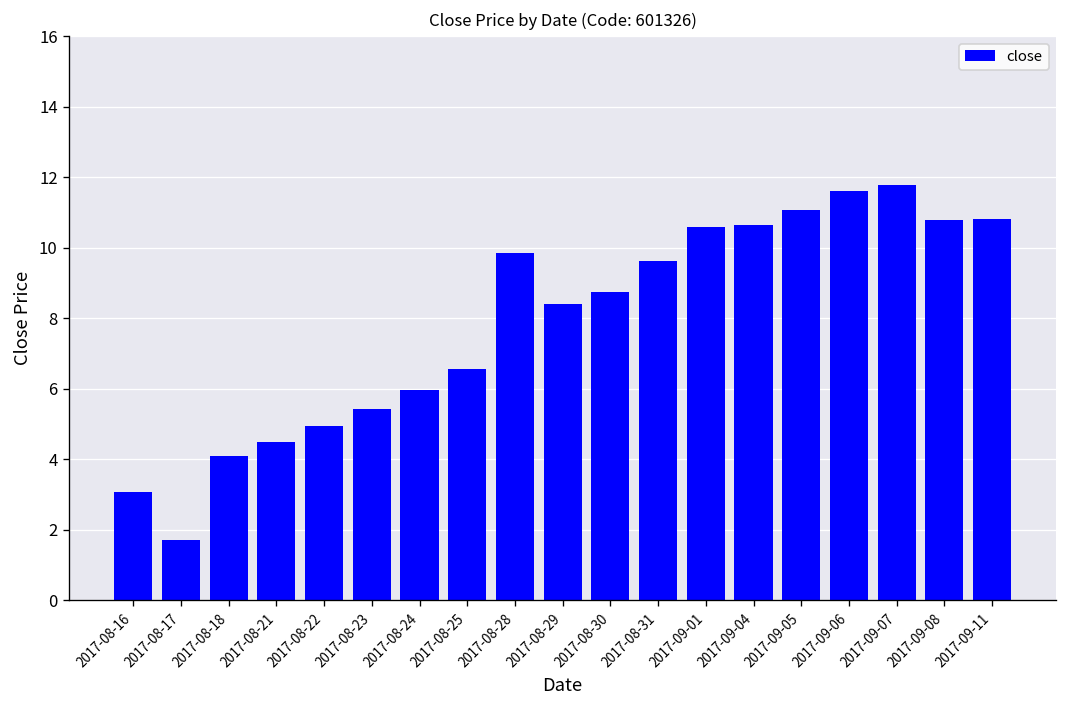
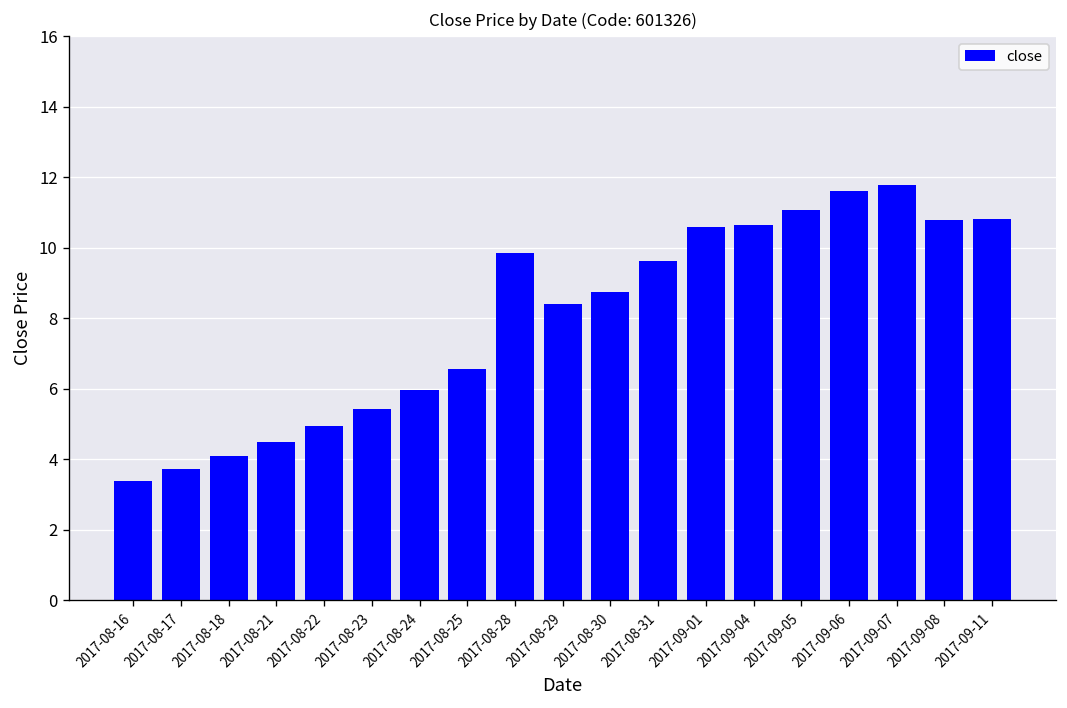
2017-08-16: 3.1 -> 3.4
2017-08-17: 1.7 -> 3.7
